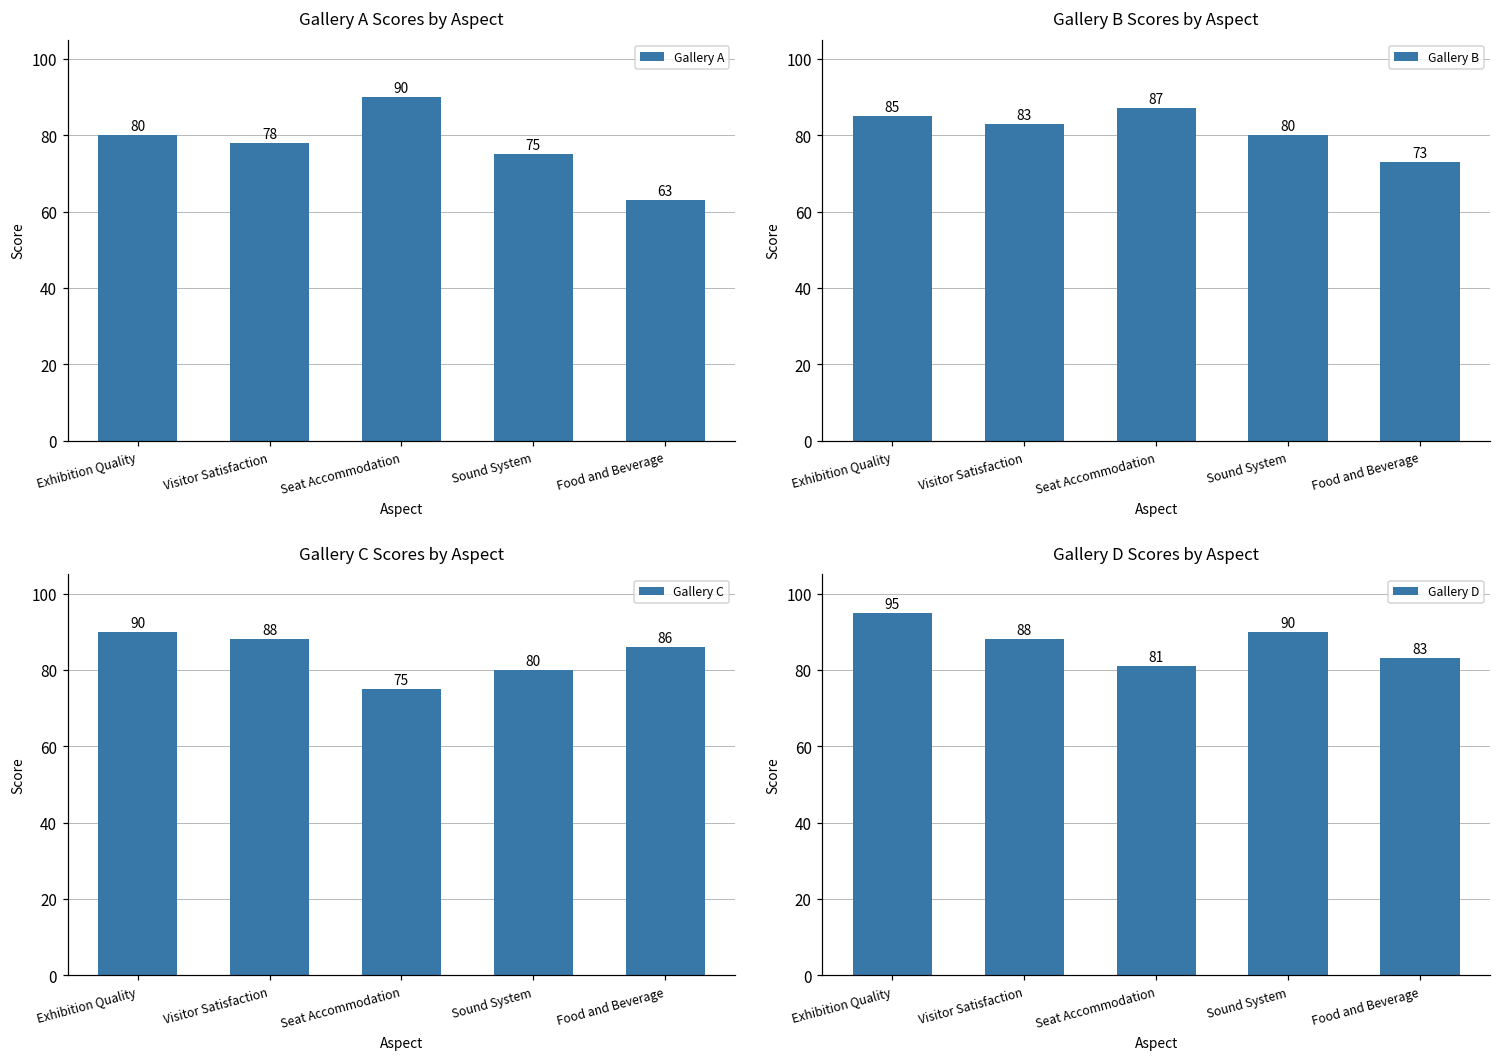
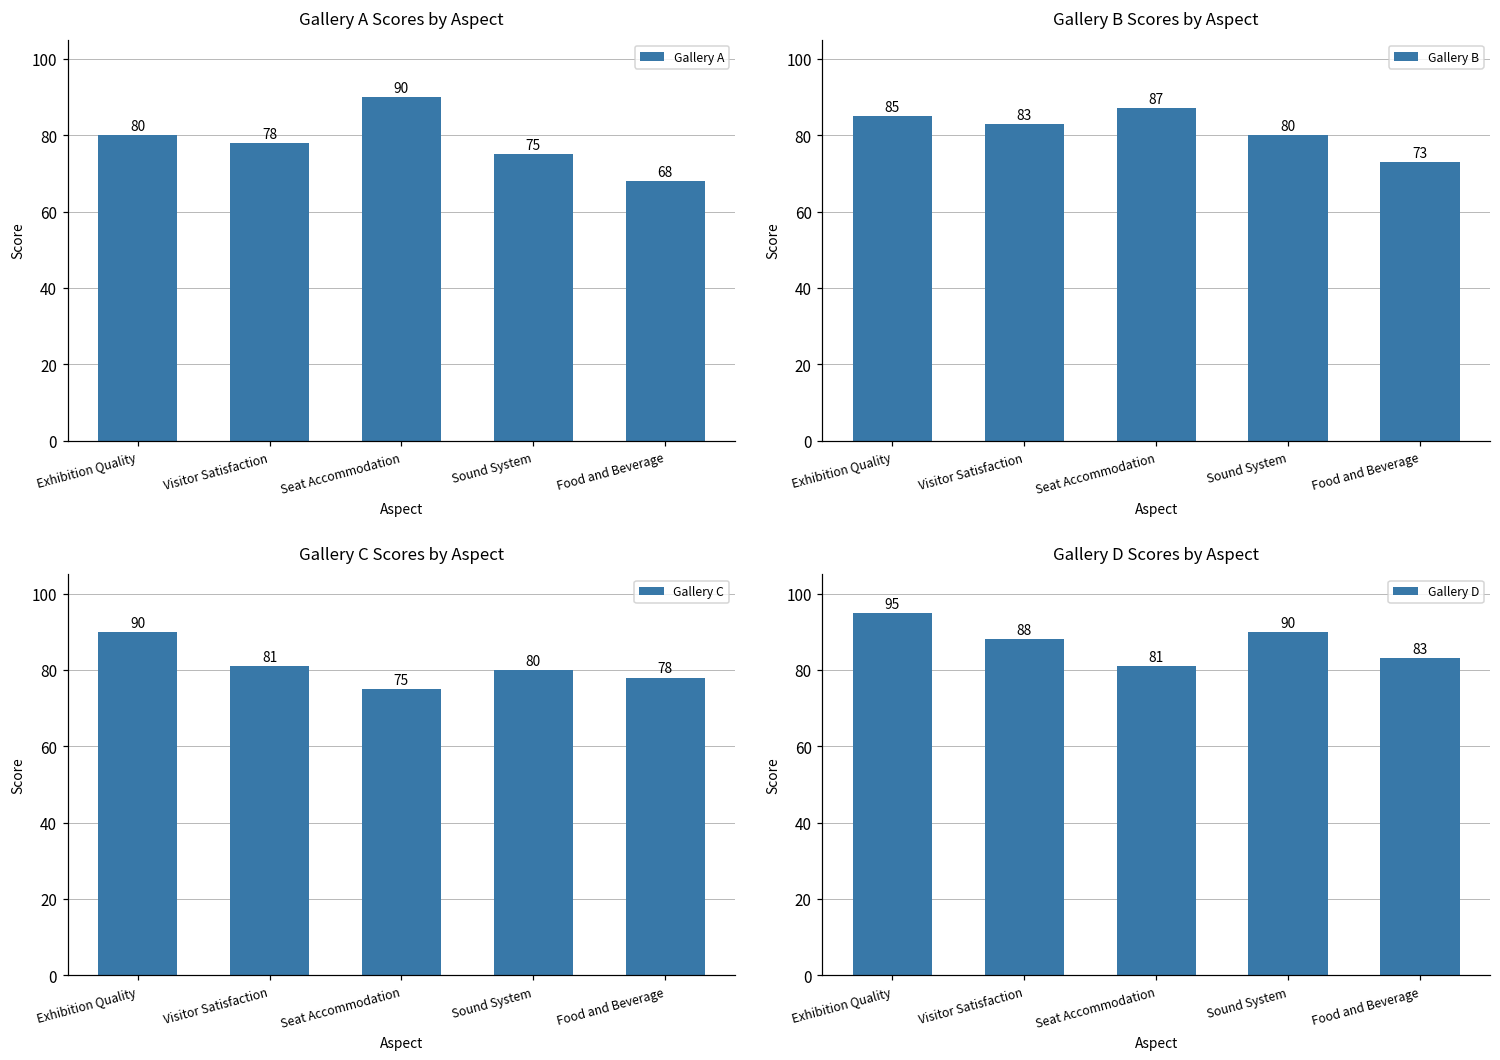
Gallery A Scores by Aspect, Food and Beverage: 63 -> 68
Gallery C Scores by Aspect, Visitor Satisfaction: 88 -> 81
Gallery C Scores by Aspect, Food and Beverage: 86 -> 78
